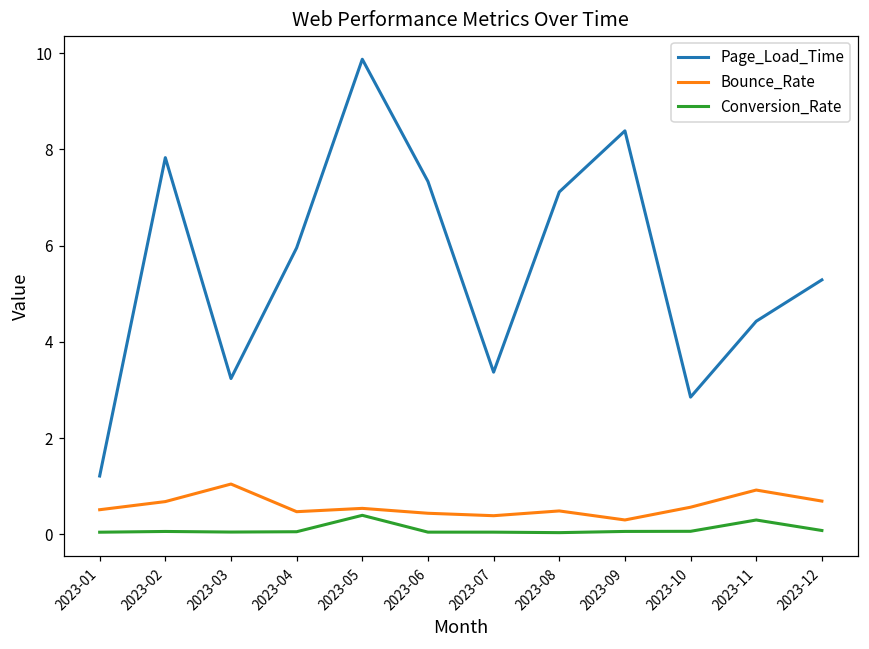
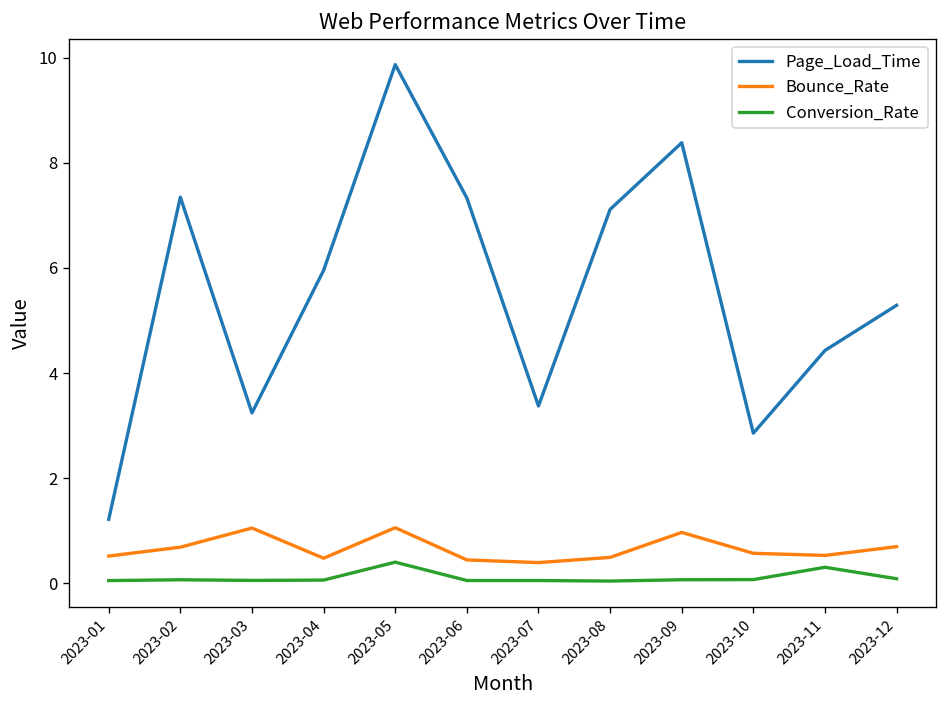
Page_Load_Time, 2023-02: 7.8 -> 7.3
Bounce_Rate, 2023-05: 0.5 -> 1.1
Bounce_Rate, 2023-09: 0.3 -> 1.0
Bounce_Rate, 2023-11: 0.9 -> 0.5
